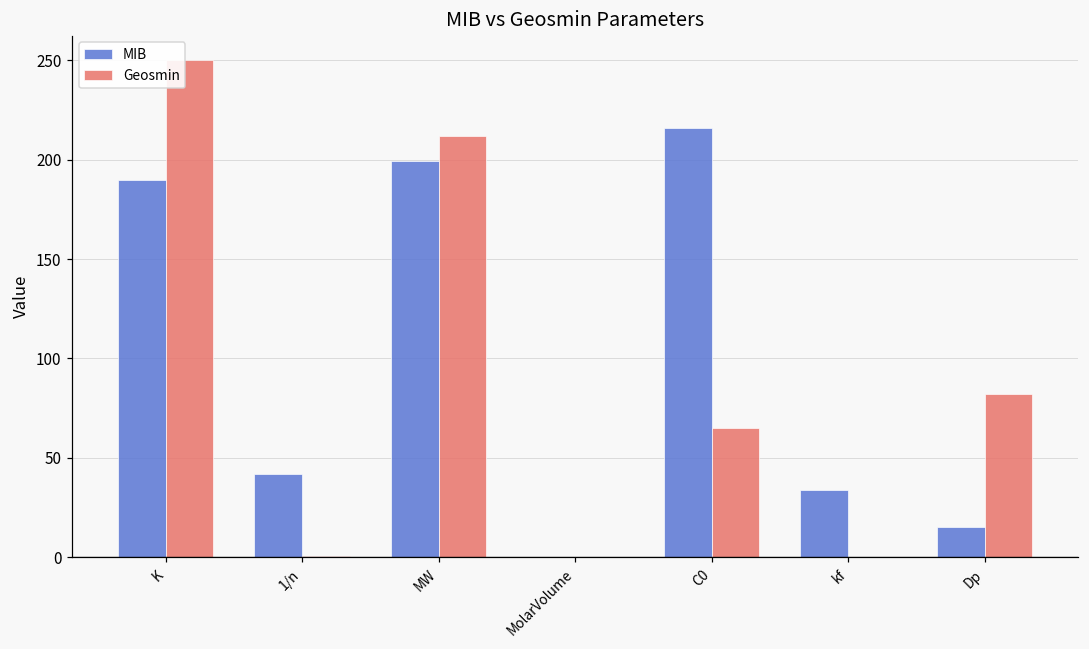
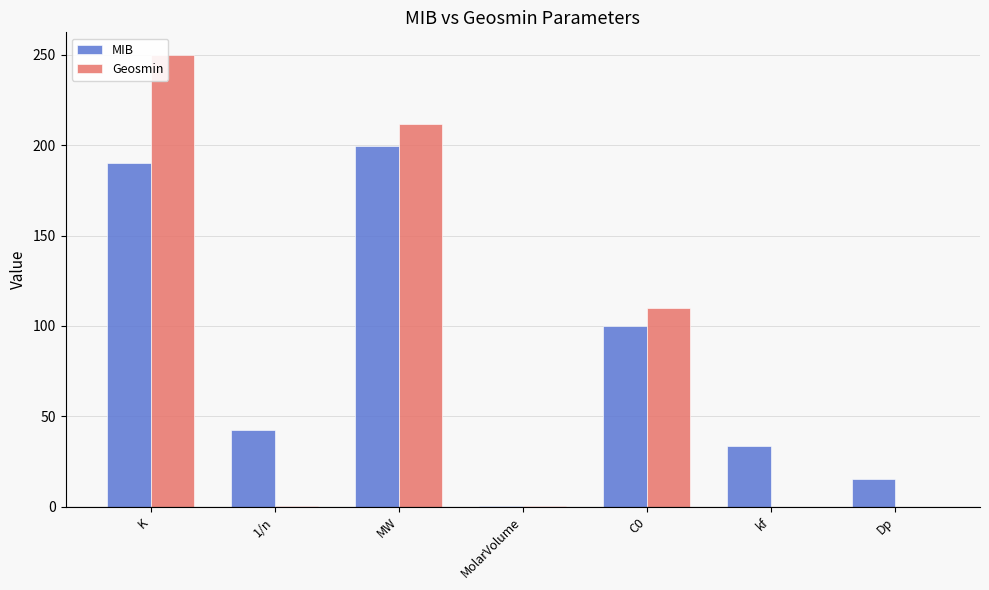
MIB, C0: 216 -> 100
Geosmin, C0: 65 -> 110
Geosmin, Dp: 82 -> 0
